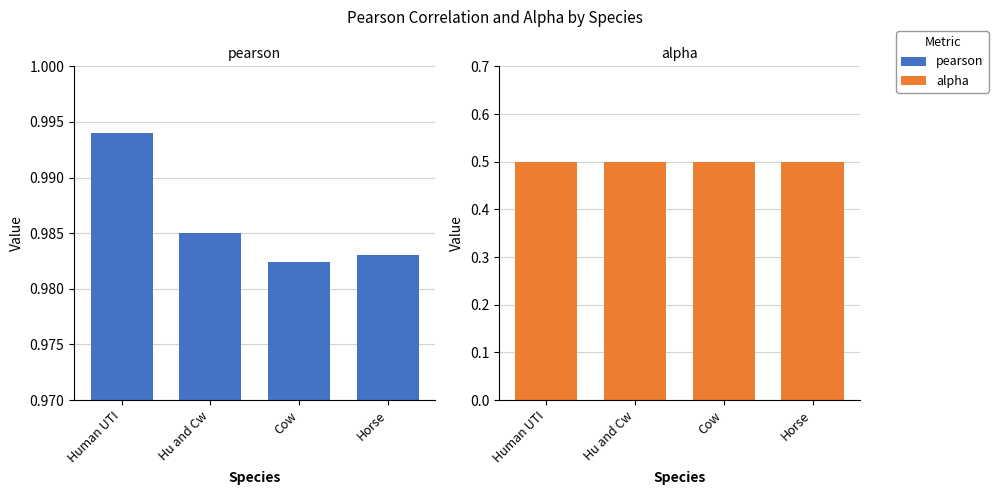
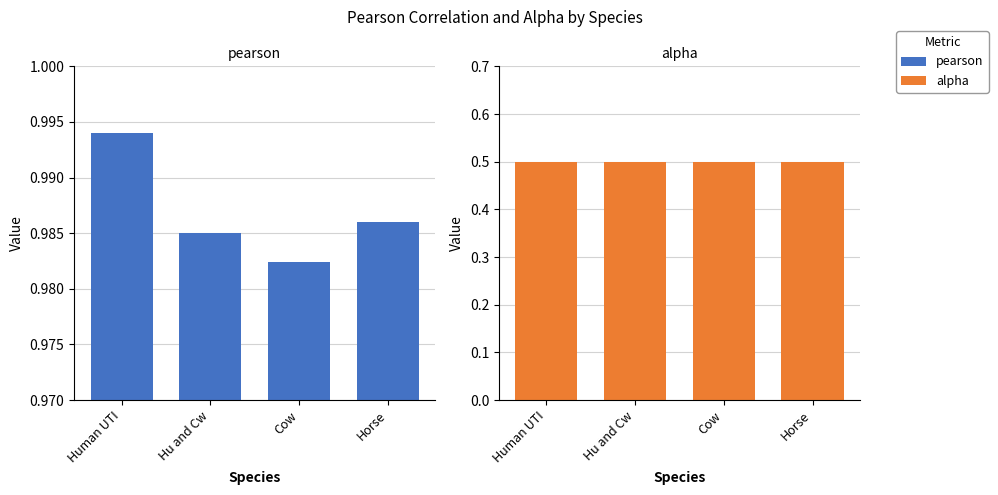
pearson, Horse: 0.983 -> 0.986
